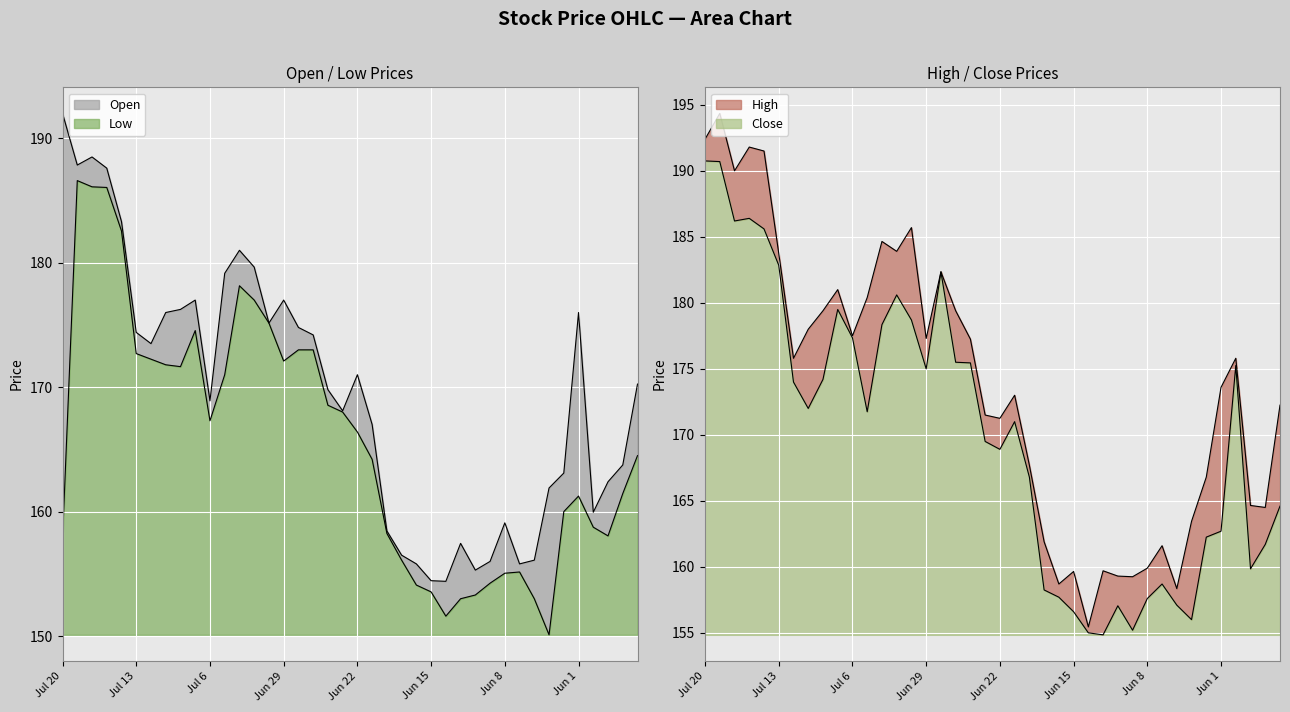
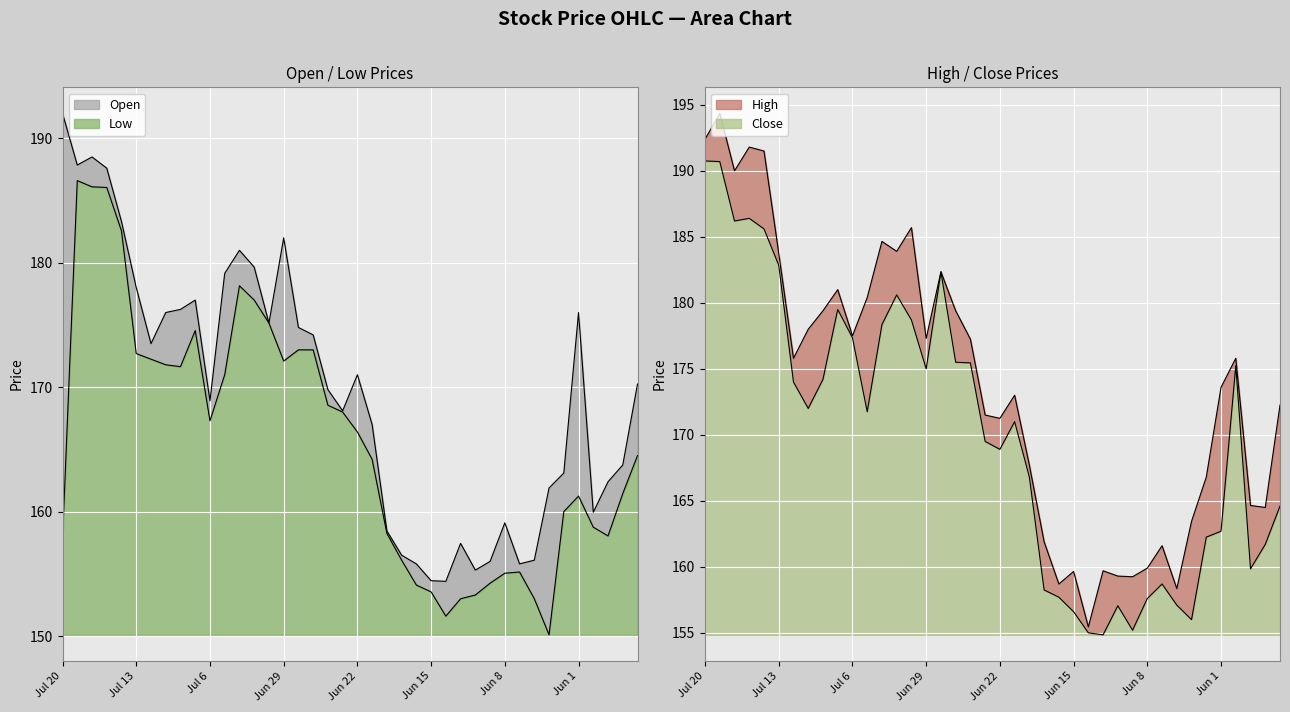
Open / Low Prices, Open, Jul 13: 174.4 -> 178.0
Open / Low Prices, Open, Jun 29: 177 -> 182
